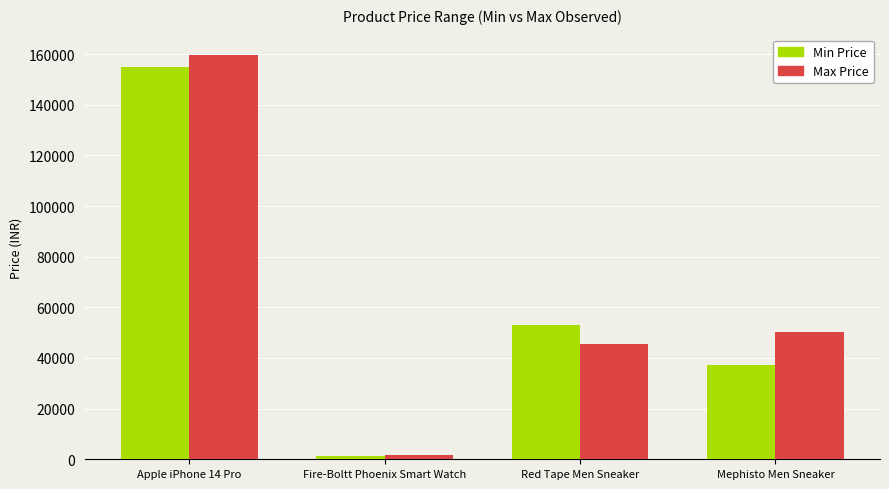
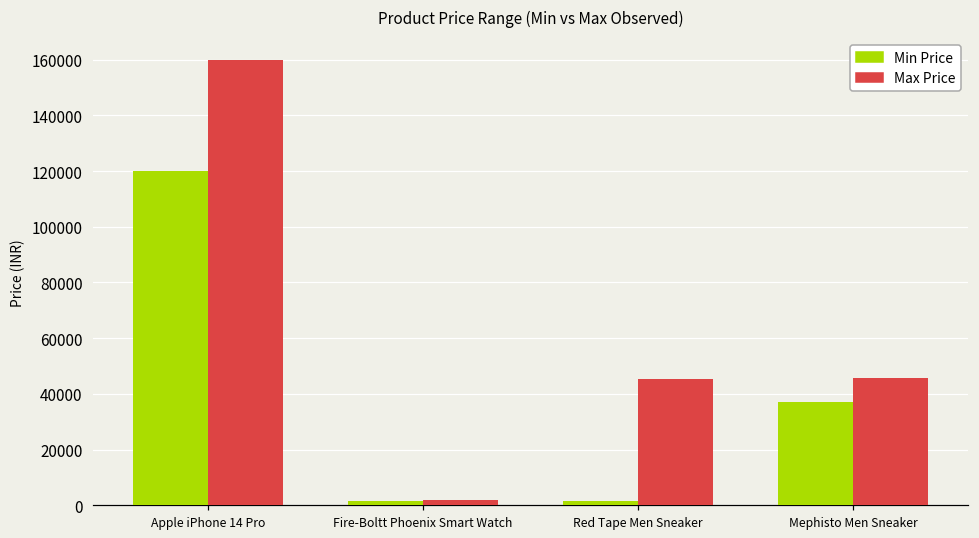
Min Price, Apple iPhone 14 Pro: 155000 -> 120000
Min Price, Red Tape Men Sneaker: 53000 -> 1000
Max Price, Mephisto Men Sneaker: 50000 -> 46000
